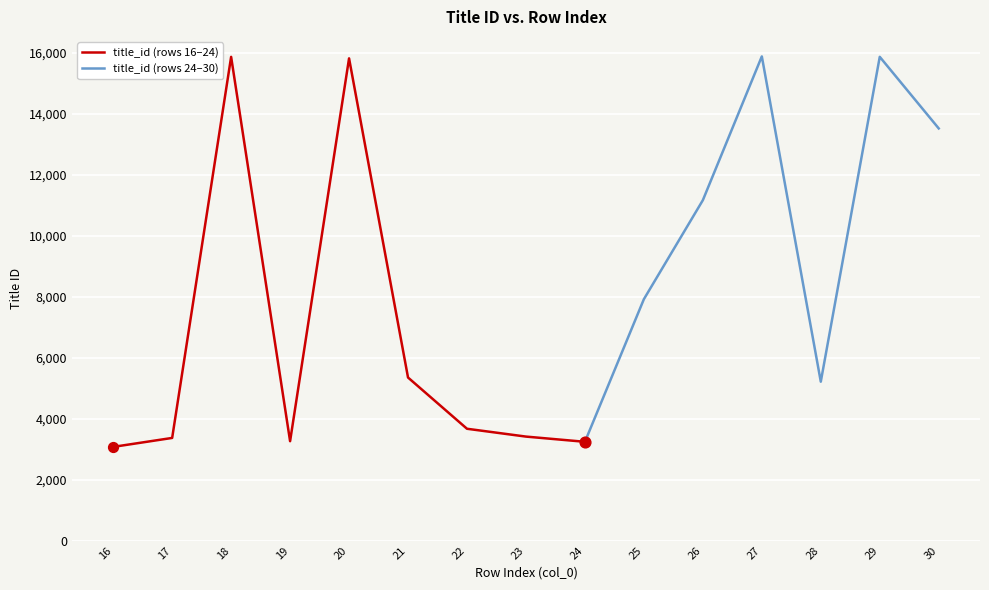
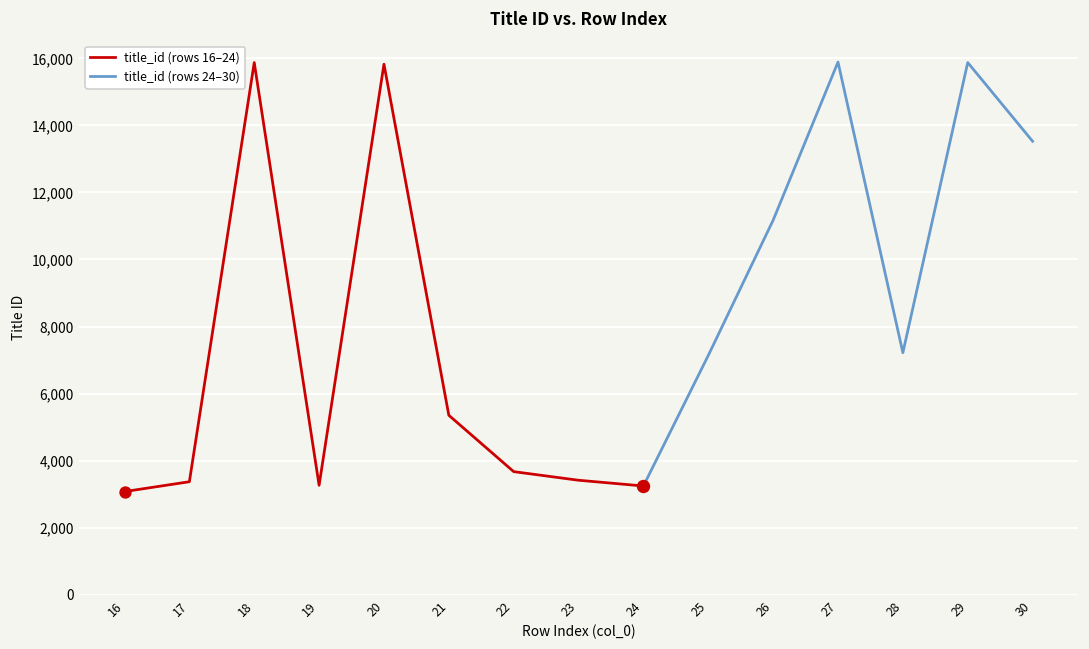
title_id (rows 24–30), 25: 7,900 -> 7,100
title_id (rows 24–30), 28: 5,200 -> 7,200
